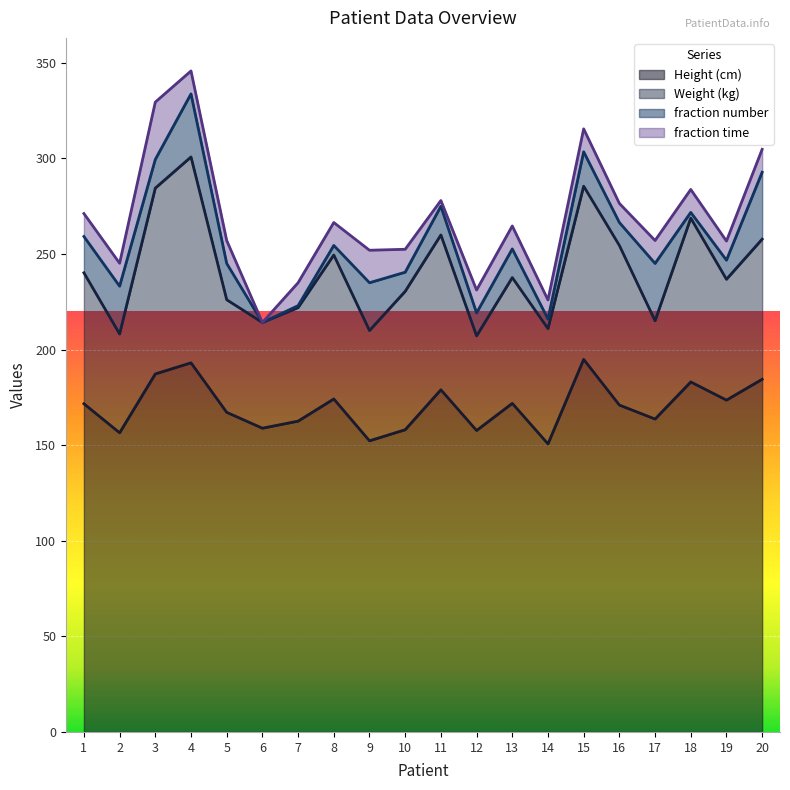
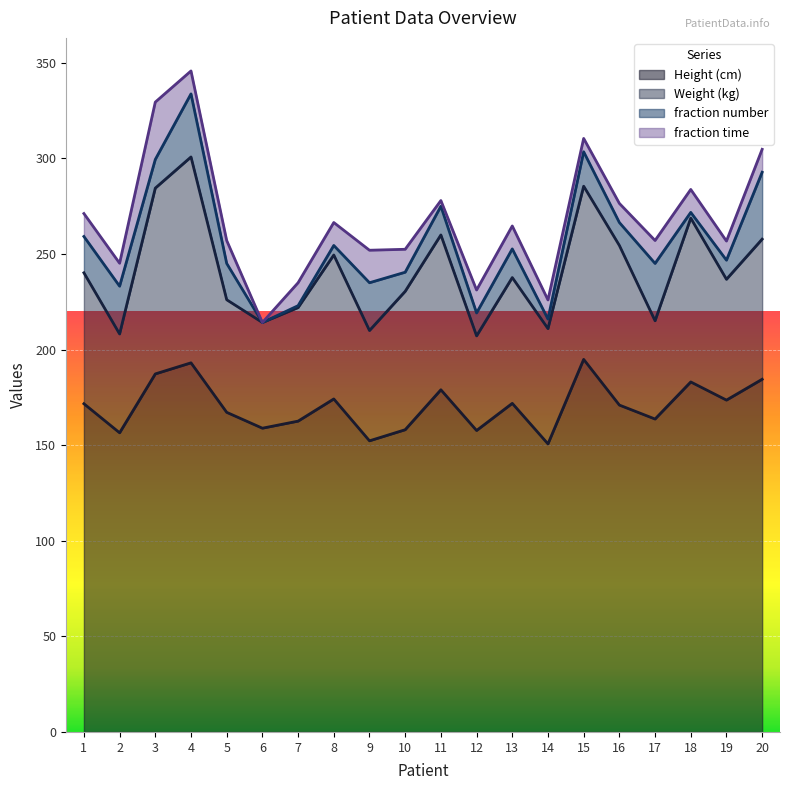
fraction time, 15: 12 -> 7
